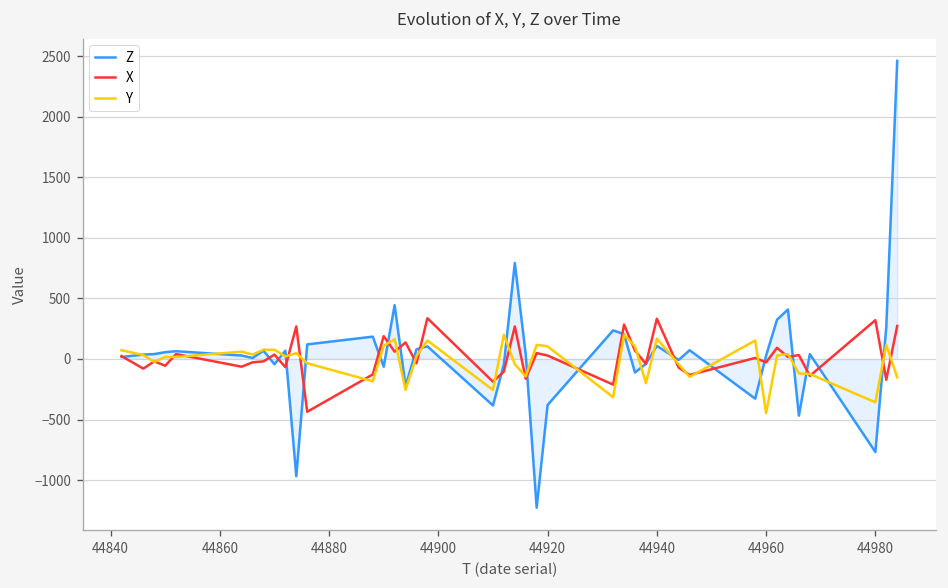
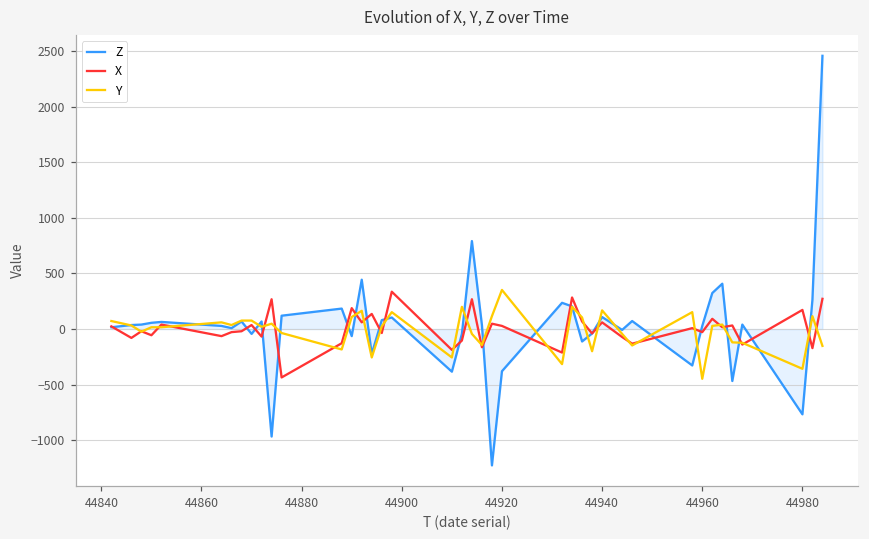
Y, 44920: 100 -> 350
X, 44940: 330 -> 60
X, 44980: 320 -> 170
